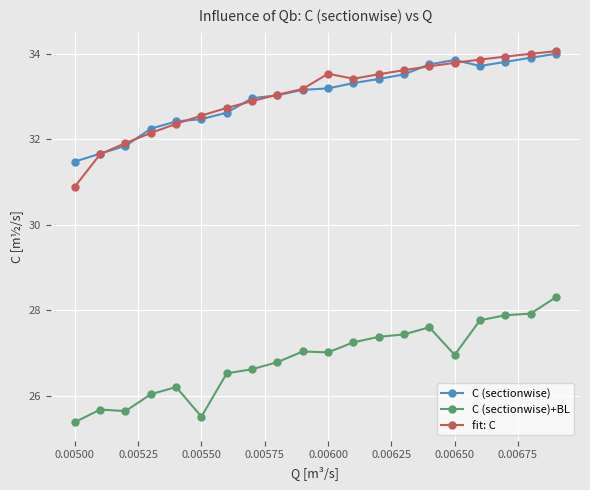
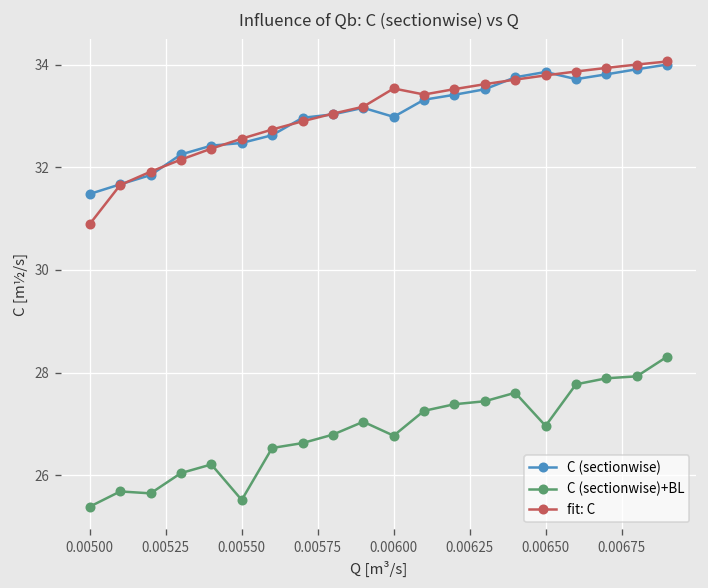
C (sectionwise), 0.00600: 33.2 -> 33.0
C (sectionwise)+BL, 0.00600: 27.0 -> 26.8
